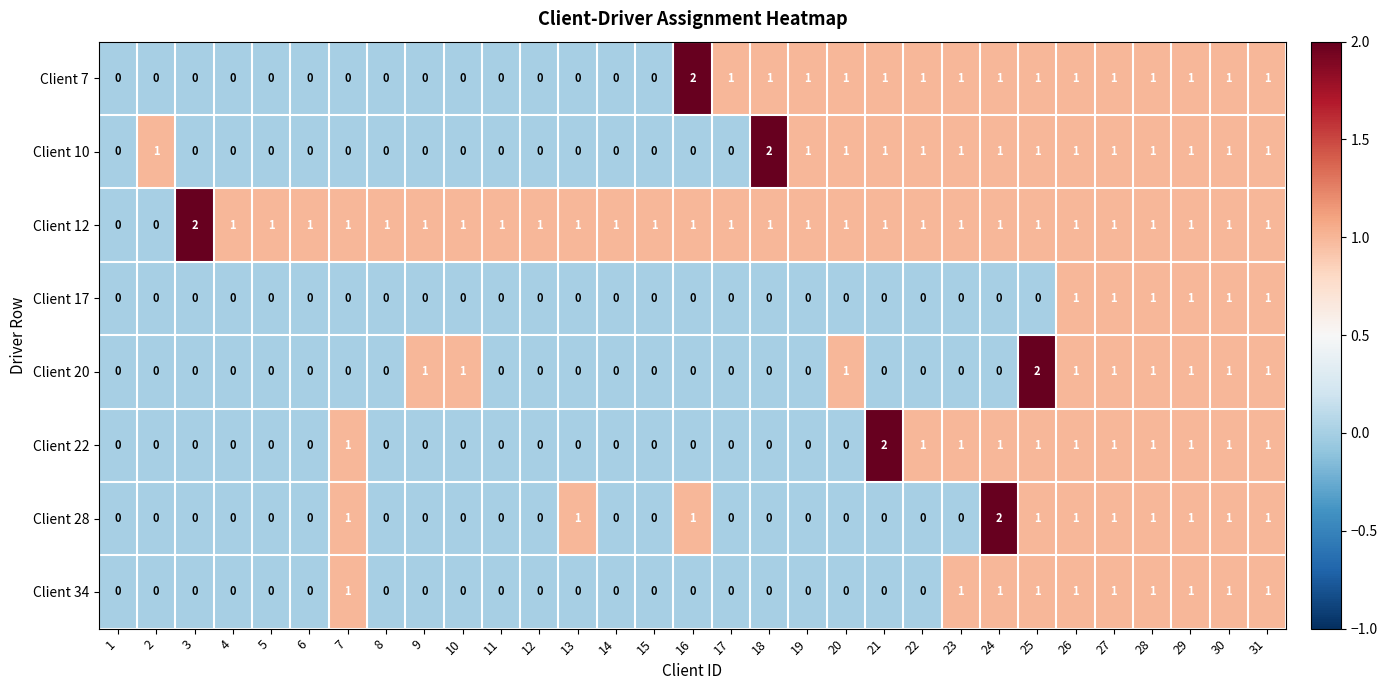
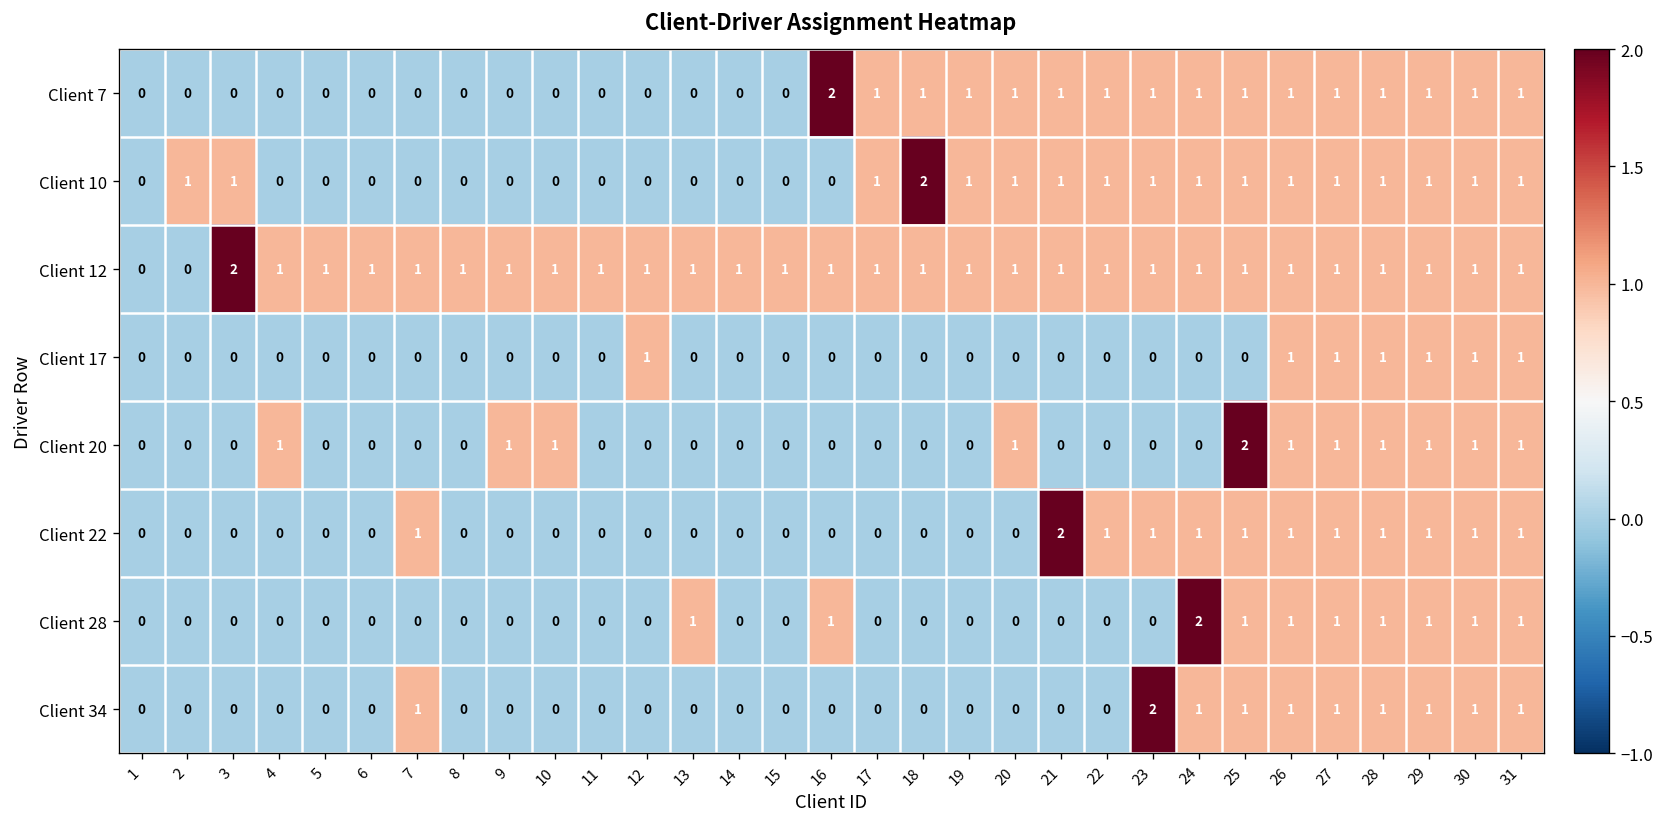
Client 10, 3: 0 -> 1
Client 10, 17: 0 -> 1
Client 17, 12: 0 -> 1
Client 20, 4: 0 -> 1
Client 28, 7: 1 -> 0
Client 34, 23: 1 -> 2
